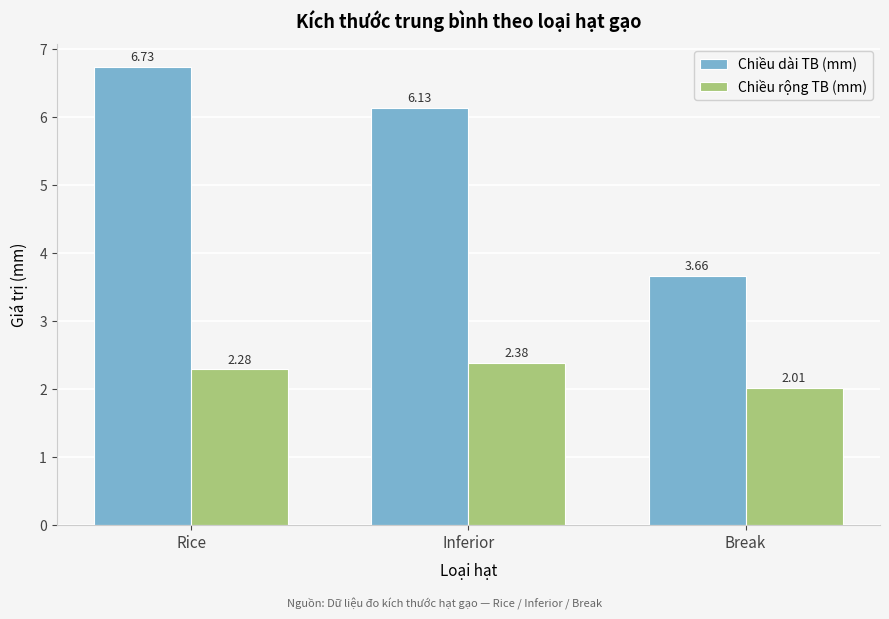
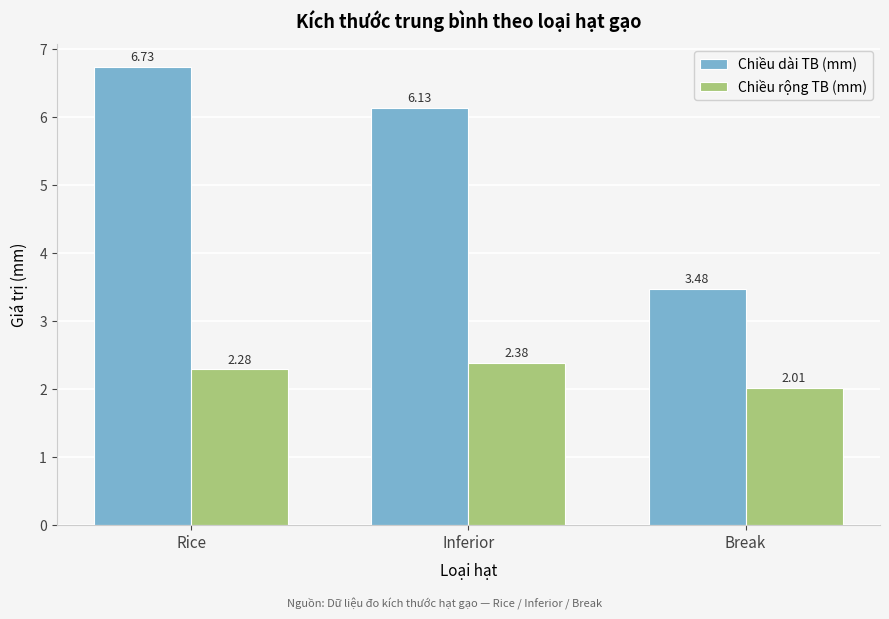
Chiều dài TB (mm), Break: 3.66 -> 3.48
